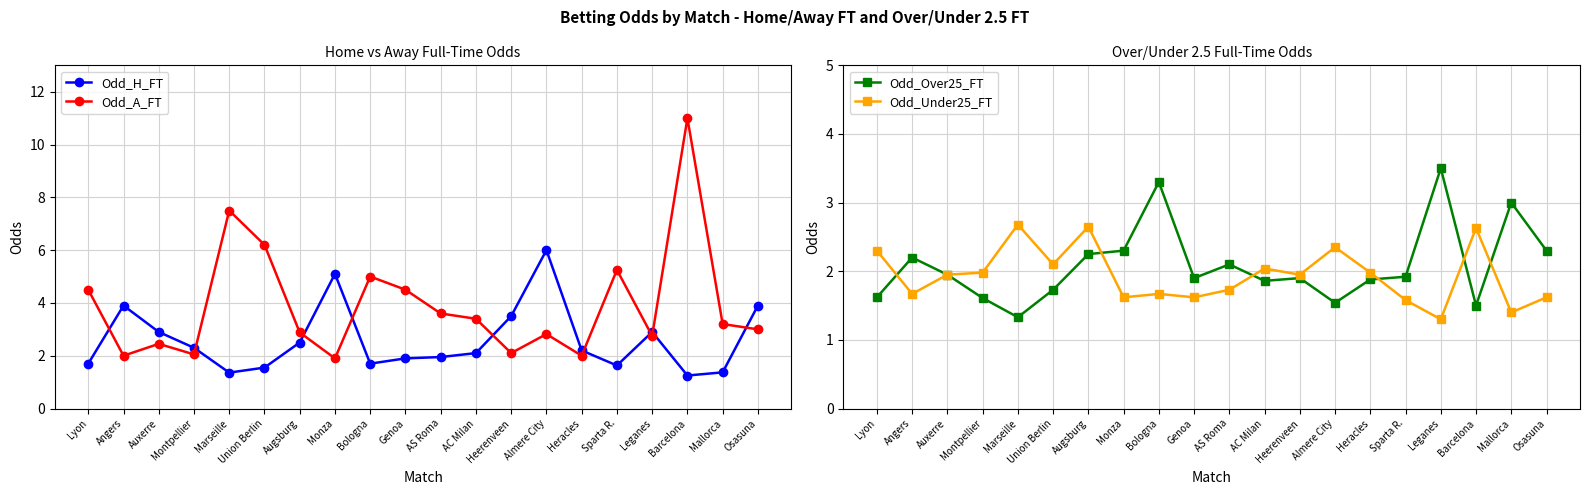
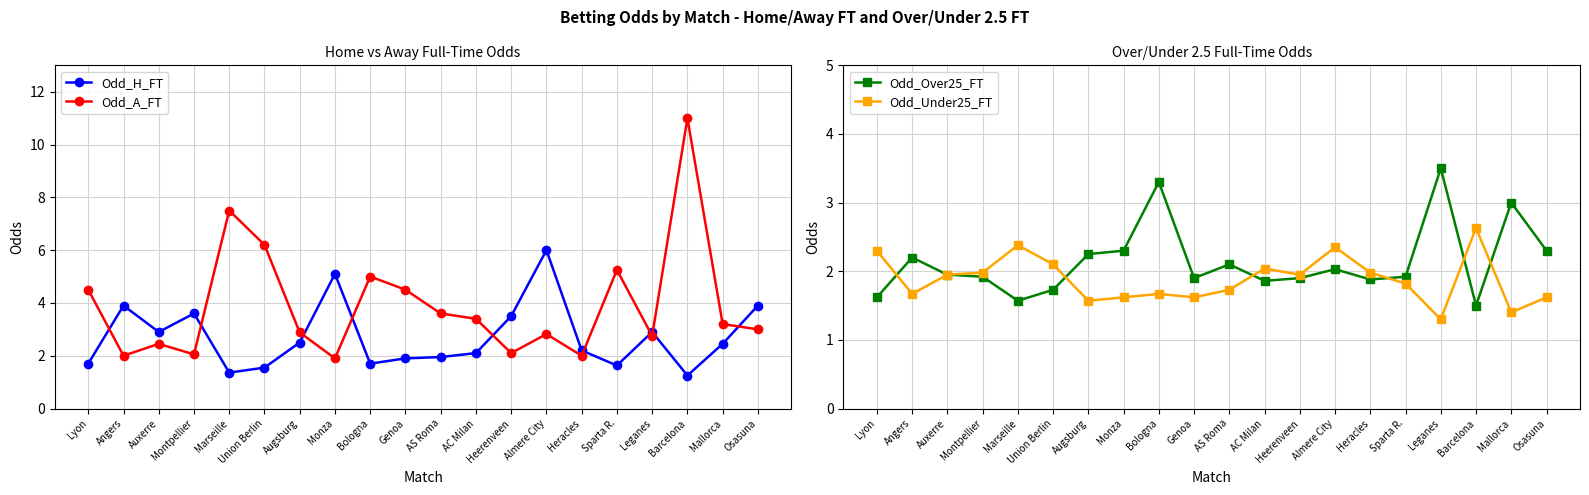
Home vs Away Full-Time Odds, Odd_H_FT, Montpellier: 2.3 -> 3.6
Home vs Away Full-Time Odds, Odd_H_FT, Mallorca: 1.4 -> 2.5
Over/Under 2.5 Full-Time Odds, Odd_Over25_FT, Montpellier: 1.6 -> 1.9
Over/Under 2.5 Full-Time Odds, Odd_Over25_FT, Marseille: 1.3 -> 1.6
Over/Under 2.5 Full-Time Odds, Odd_Under25_FT, Marseille: 2.7 -> 2.4
Over/Under 2.5 Full-Time Odds, Odd_Under25_FT, Augsburg: 2.7 -> 1.6
Over/Under 2.5 Full-Time Odds, Odd_Over25_FT, Almere City: 1.5 -> 2.0
Over/Under 2.5 Full-Time Odds, Odd_Under25_FT, Sparta R.: 1.6 -> 1.8
